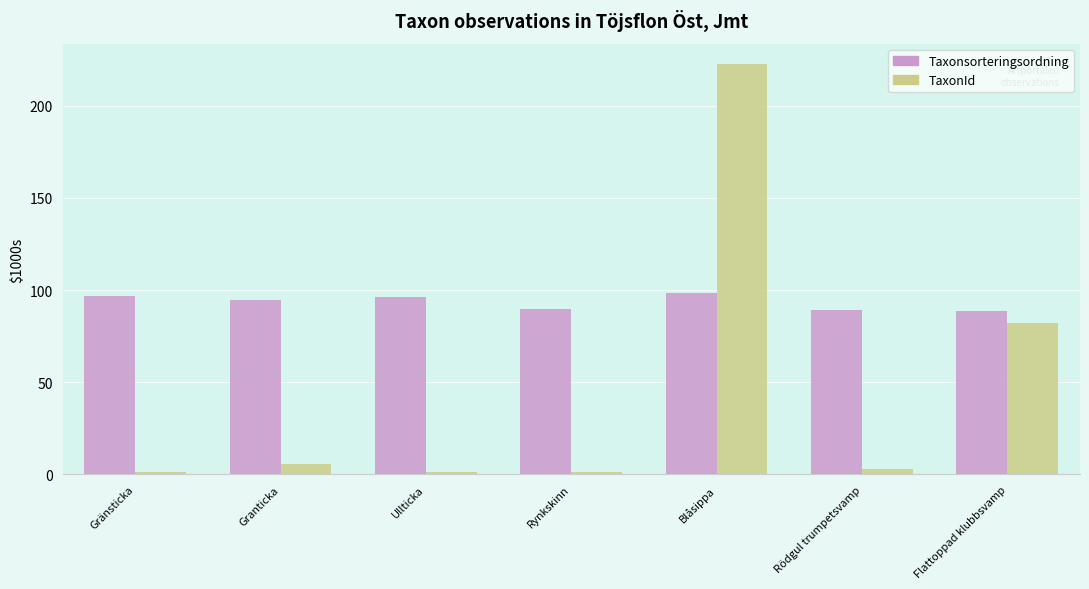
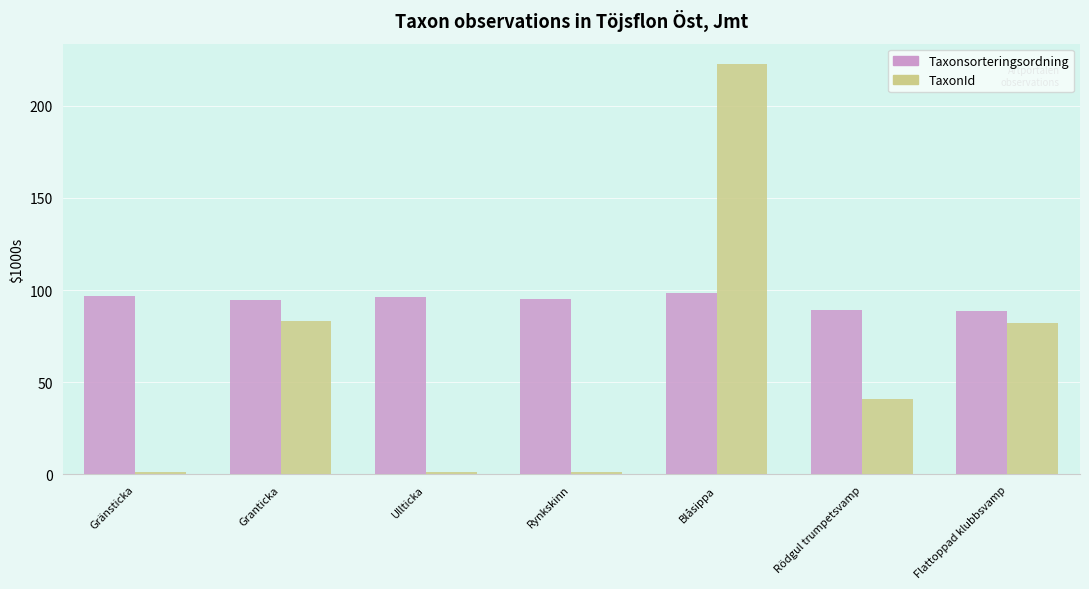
TaxonId, Granticka: 5 -> 83
Taxonsorteringsordning, Rynkskinn: 90 -> 95
TaxonId, Rödgul trumpetsvamp: 3 -> 41
